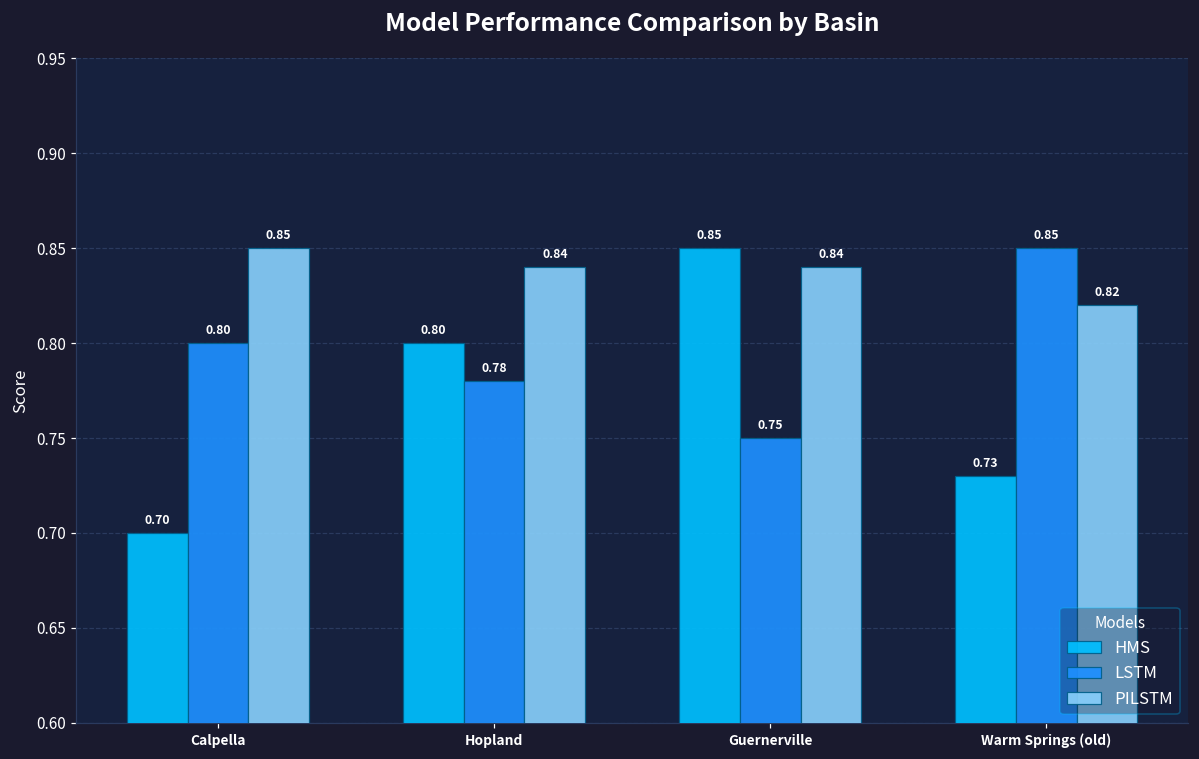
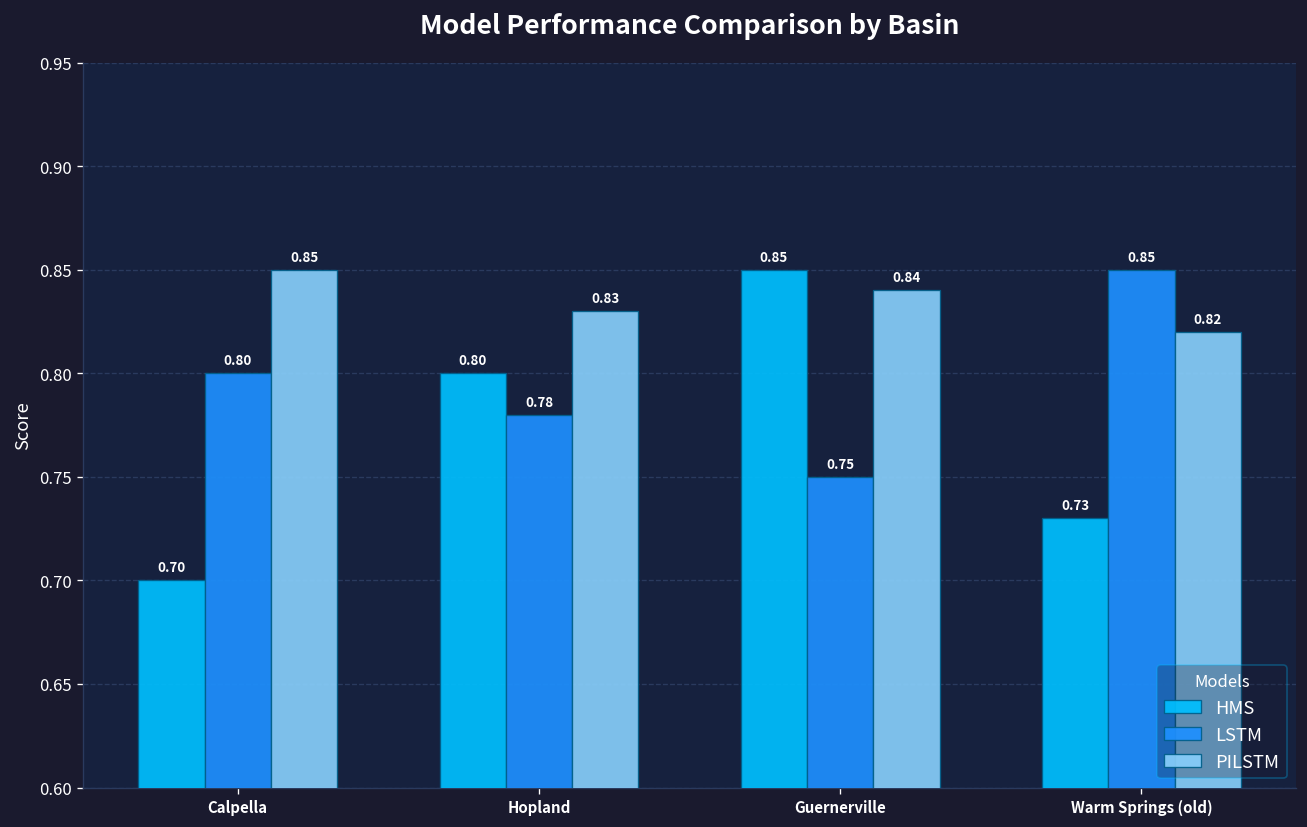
PILSTM, Hopland: 0.84 -> 0.83
